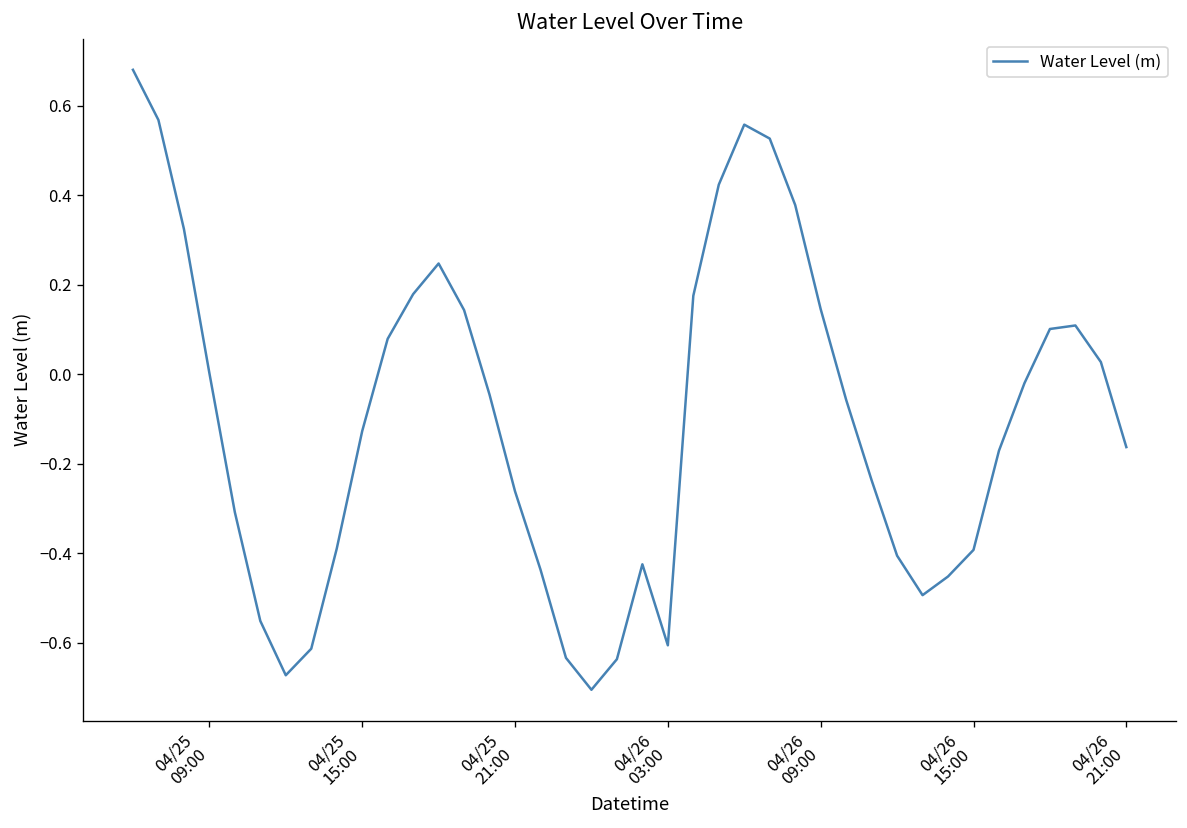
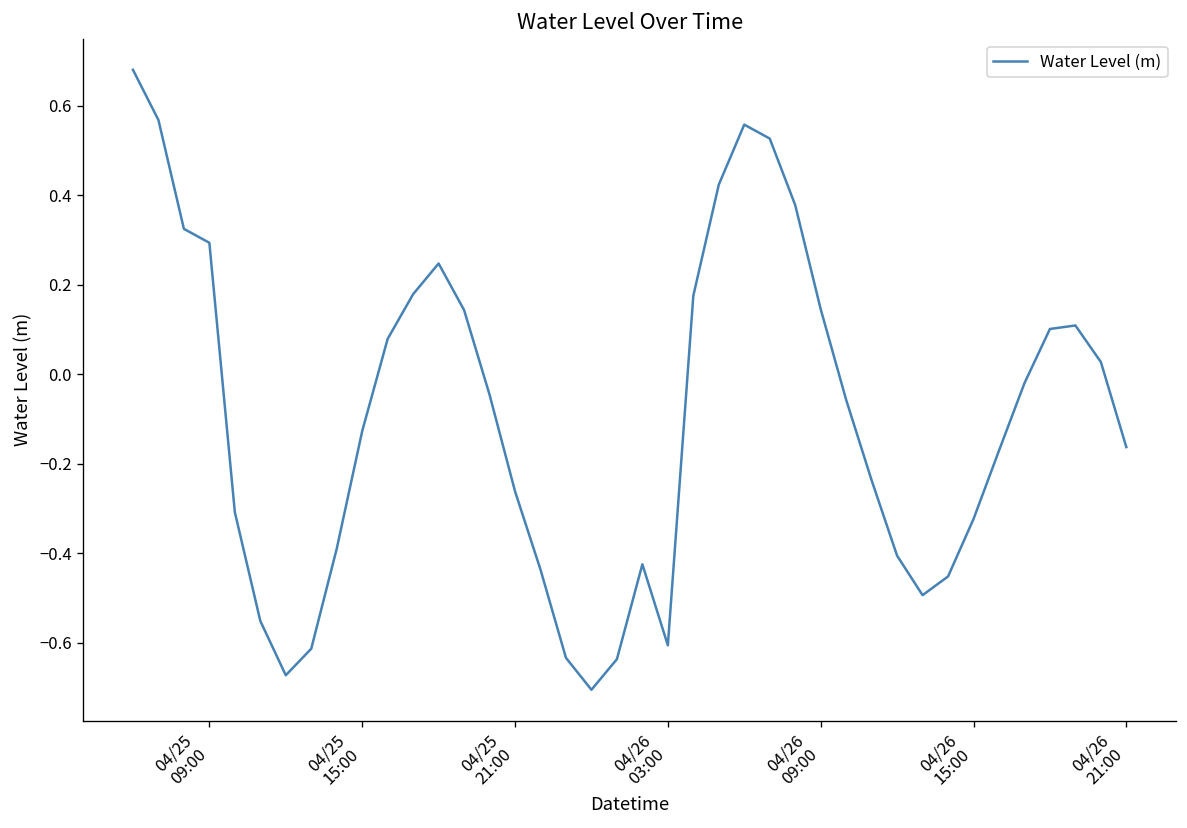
04/25 09:00: 0.00 -> 0.29
04/26 15:00: -0.39 -> -0.32
